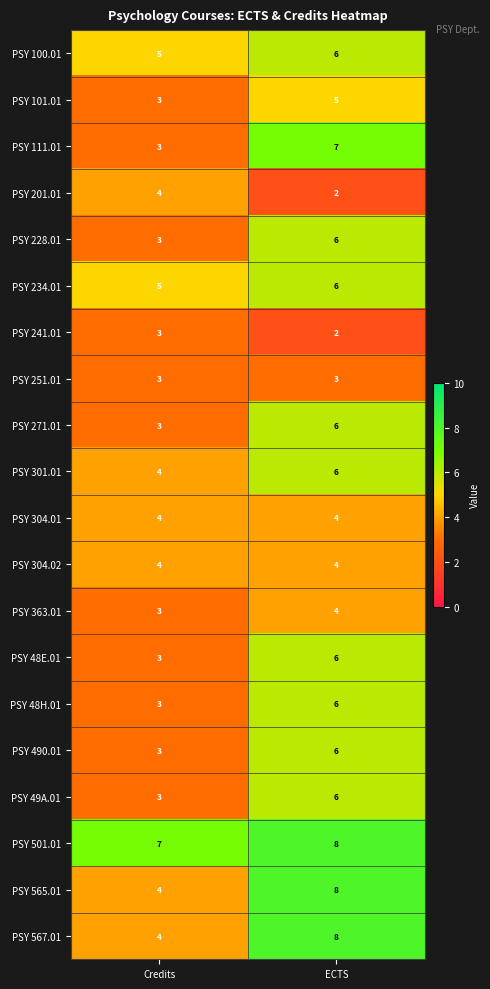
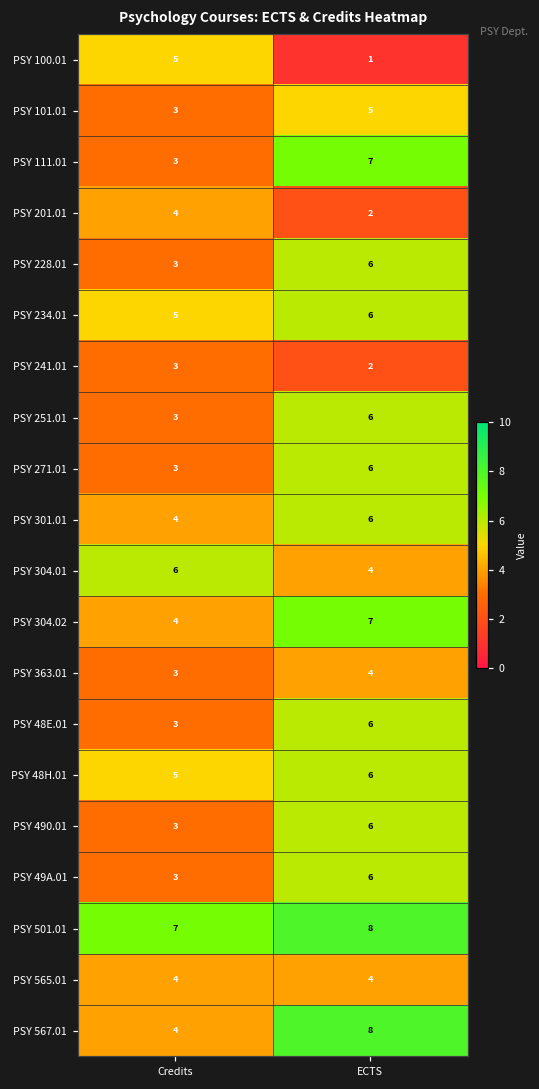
PSY 100.01, ECTS: 6 -> 1
PSY 251.01, ECTS: 3 -> 6
PSY 304.01, Credits: 4 -> 6
PSY 304.02, ECTS: 4 -> 7
PSY 48H.01, Credits: 3 -> 5
PSY 565.01, ECTS: 8 -> 4
